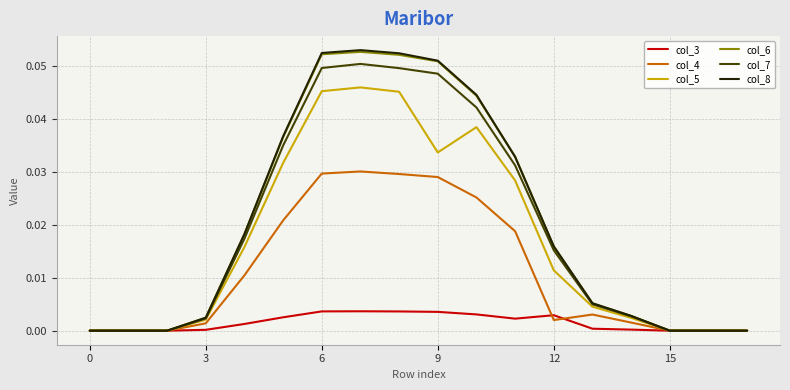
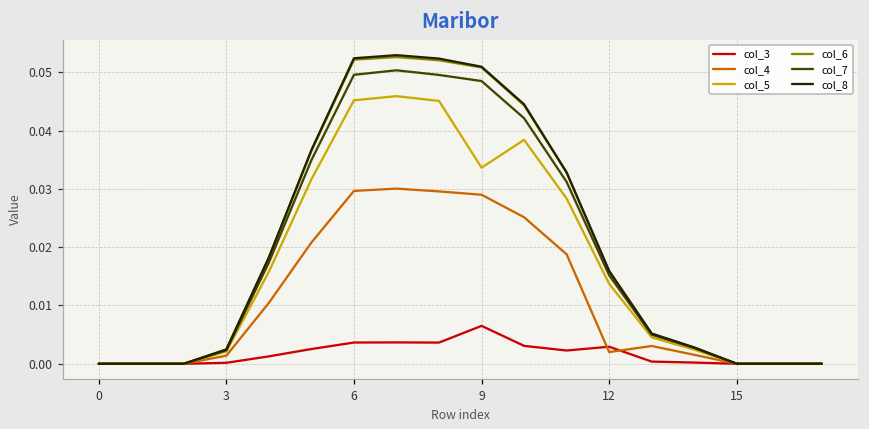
col_3, 9: 0.004 -> 0.007
col_5, 12: 0.011 -> 0.014
